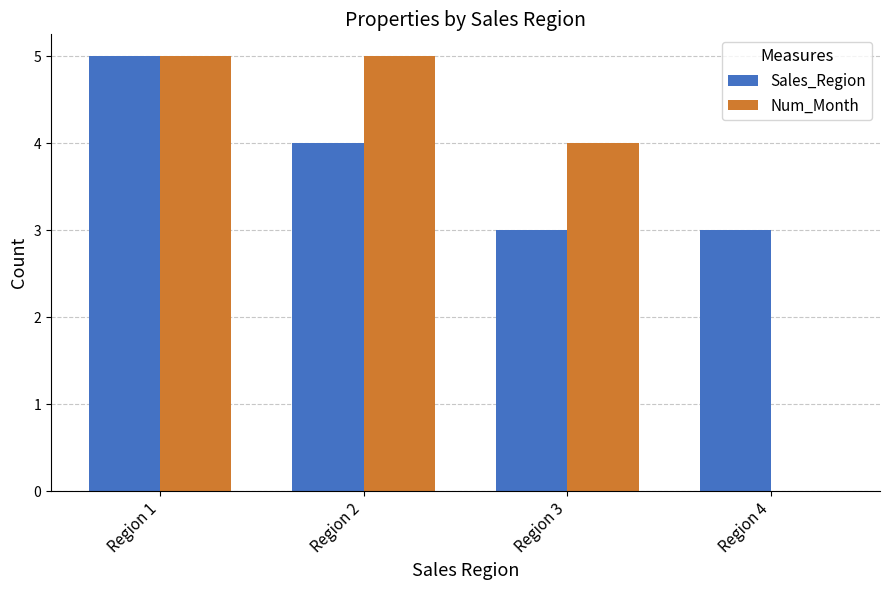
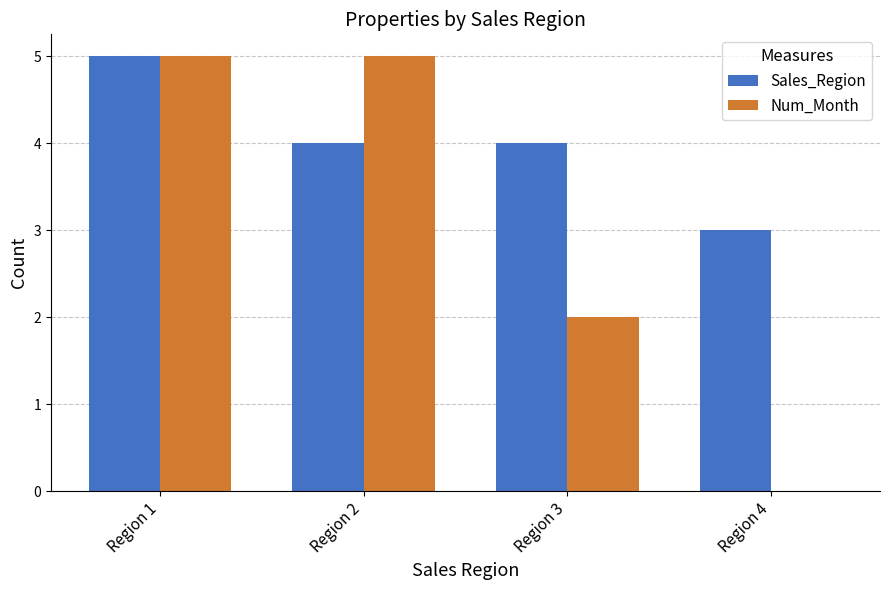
Sales_Region, Region 3: 3 -> 4
Num_Month, Region 3: 4 -> 2
